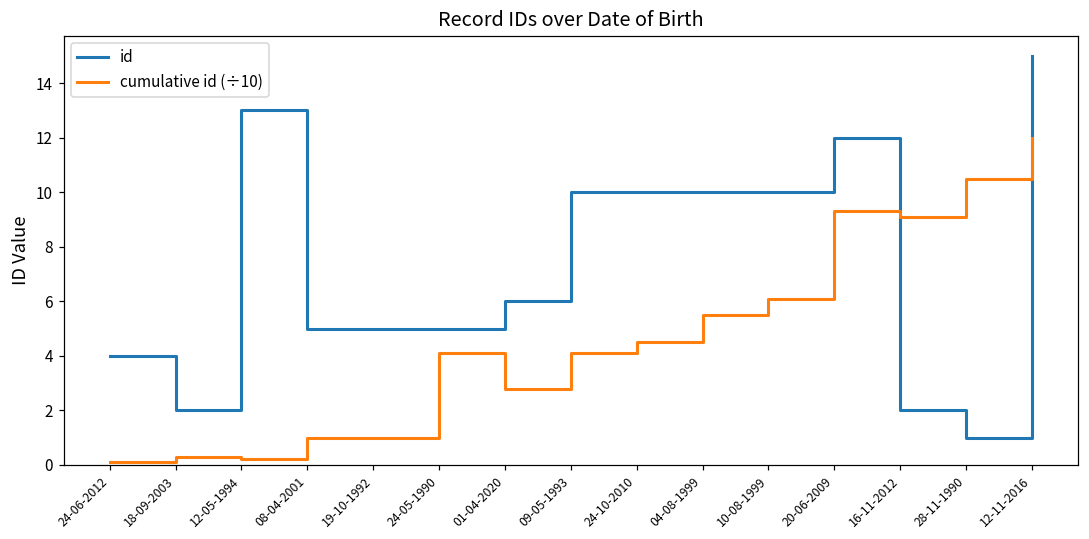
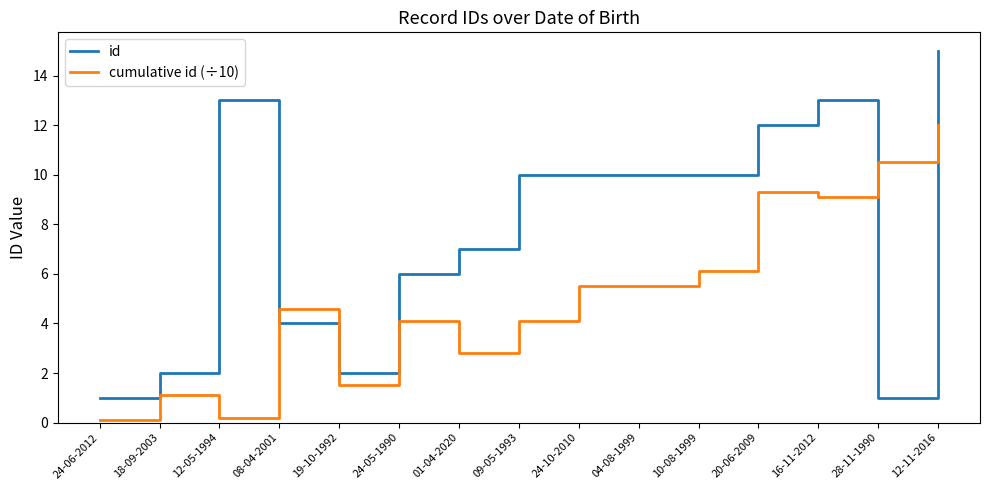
id, 24-06-2012: 4 -> 1
cumulative id (÷10), 18-09-2003: 0.3 -> 1.1
id, 08-04-2001: 5 -> 4
cumulative id (÷10), 08-04-2001: 1.0 -> 4.6
id, 19-10-1992: 5 -> 2
cumulative id (÷10), 19-10-1992: 1.0 -> 1.5
id, 24-05-1990: 5 -> 6
id, 01-04-2020: 6 -> 7
cumulative id (÷10), 24-10-2010: 4.5 -> 5.5
id, 16-11-2012: 2 -> 13
